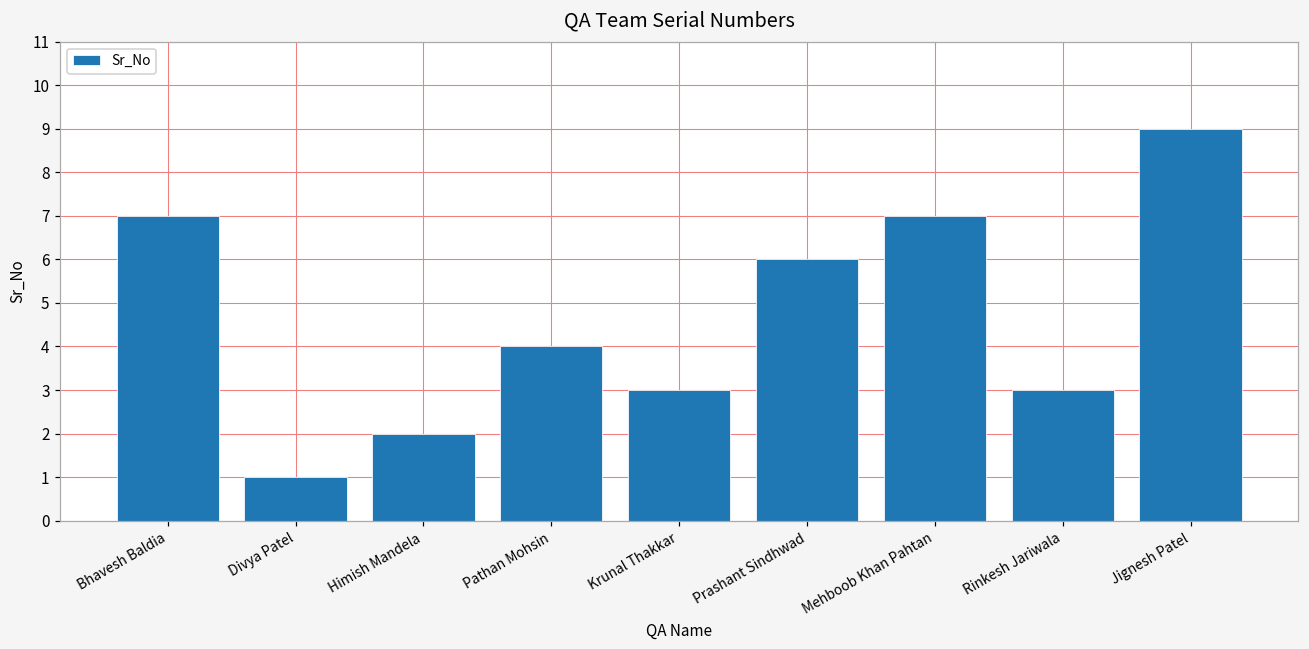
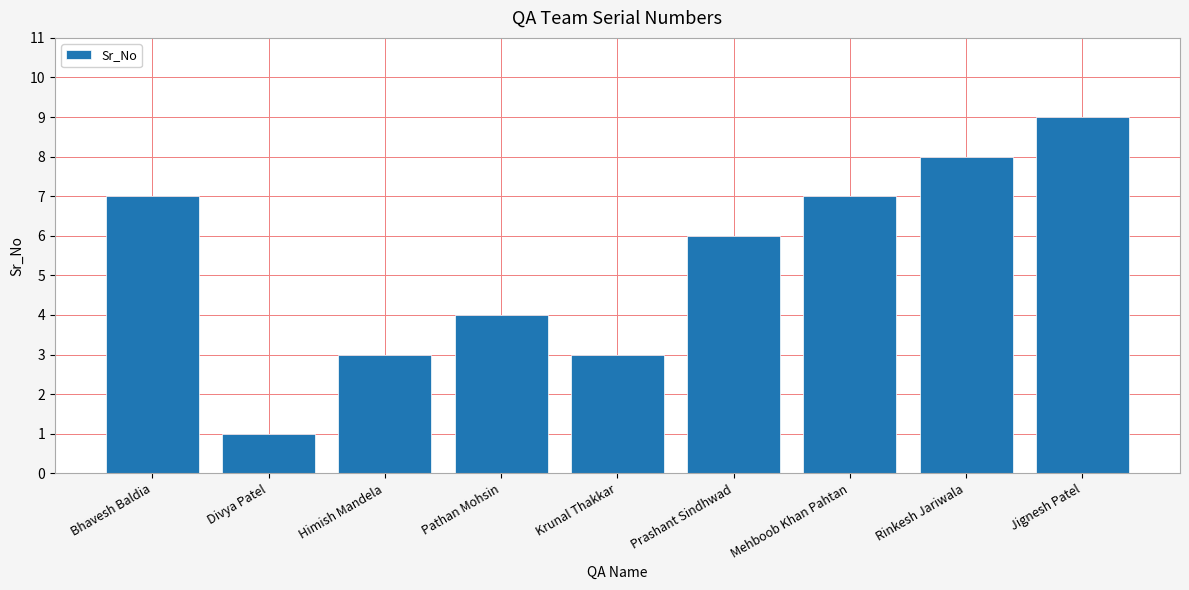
Himish Mandela: 2 -> 3
Rinkesh Jariwala: 3 -> 8
